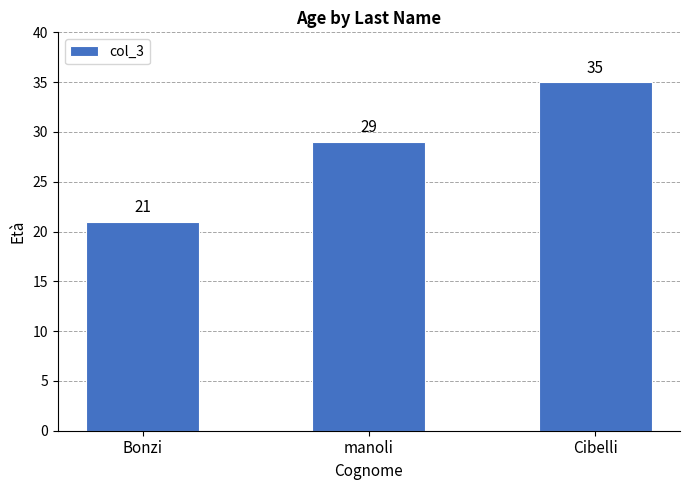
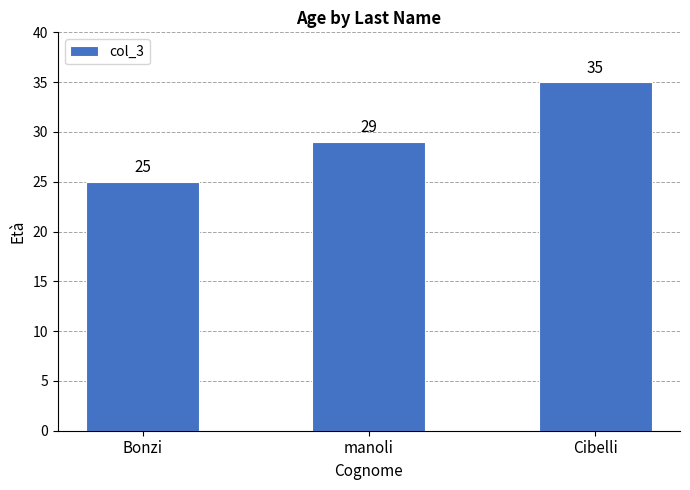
Bonzi: 21 -> 25
